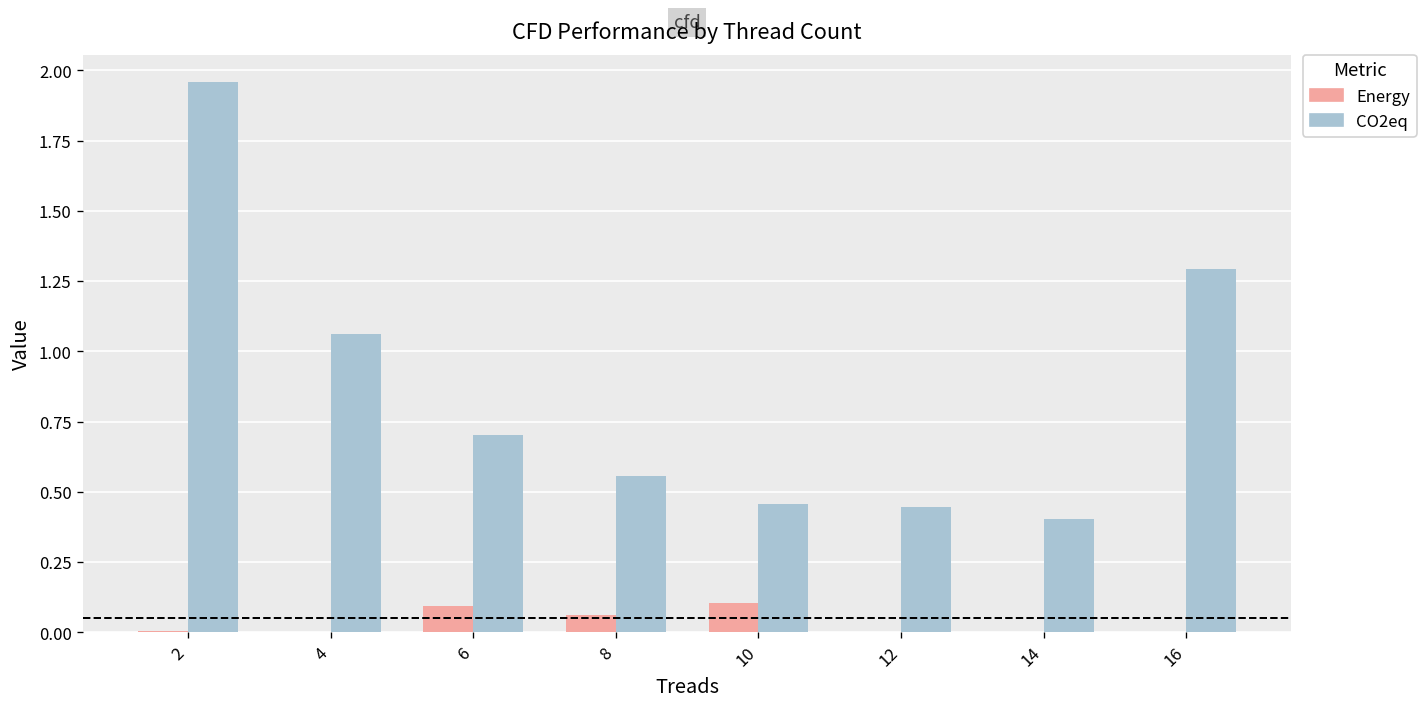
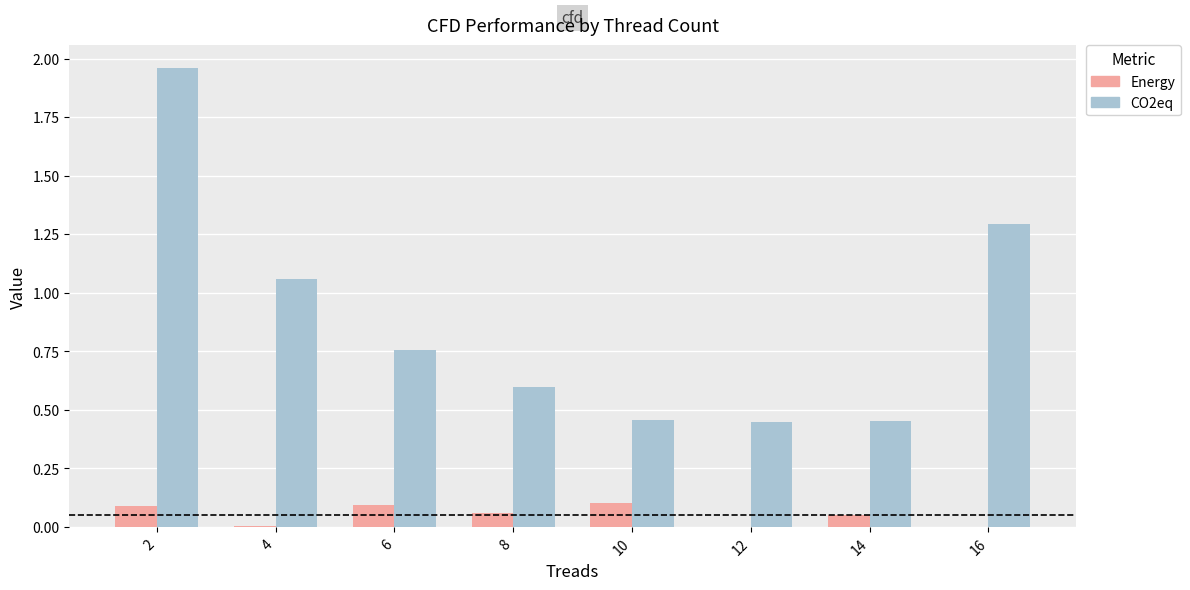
Energy, 2: 0.00 -> 0.09
CO2eq, 6: 0.70 -> 0.76
CO2eq, 8: 0.56 -> 0.60
Energy, 14: 0.00 -> 0.05
CO2eq, 14: 0.40 -> 0.45
